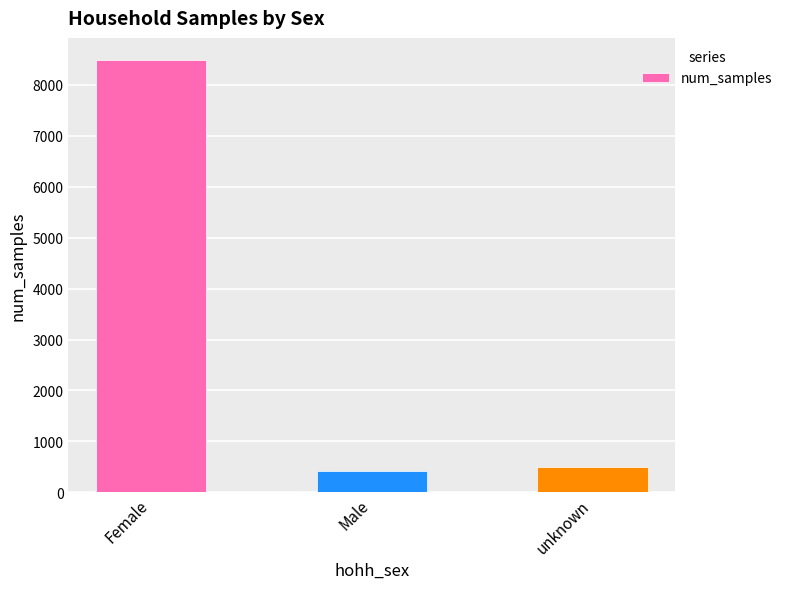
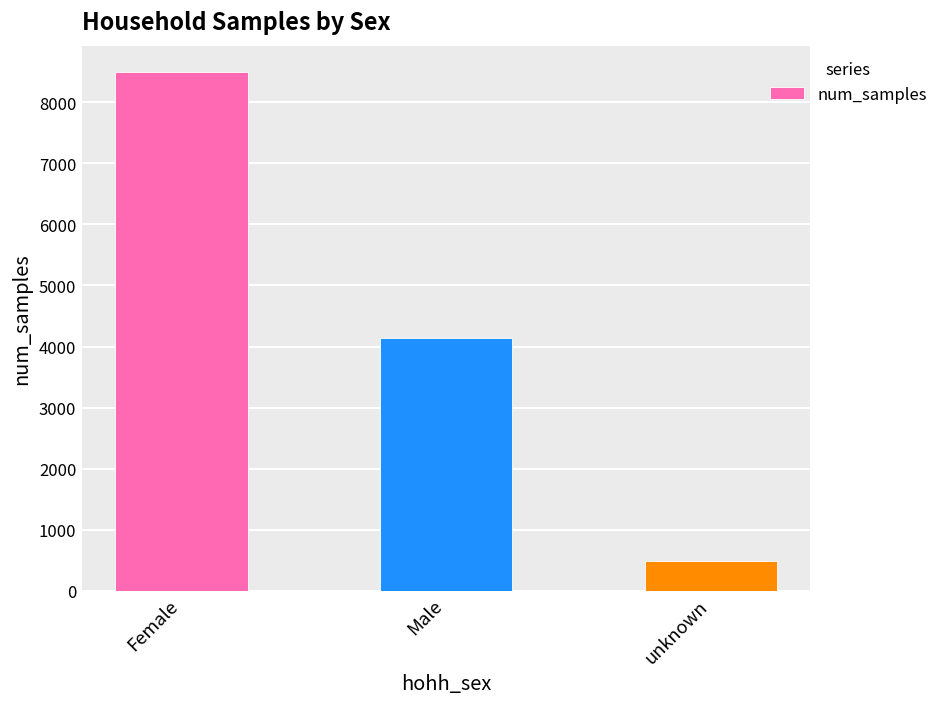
Male: 400 -> 4100
